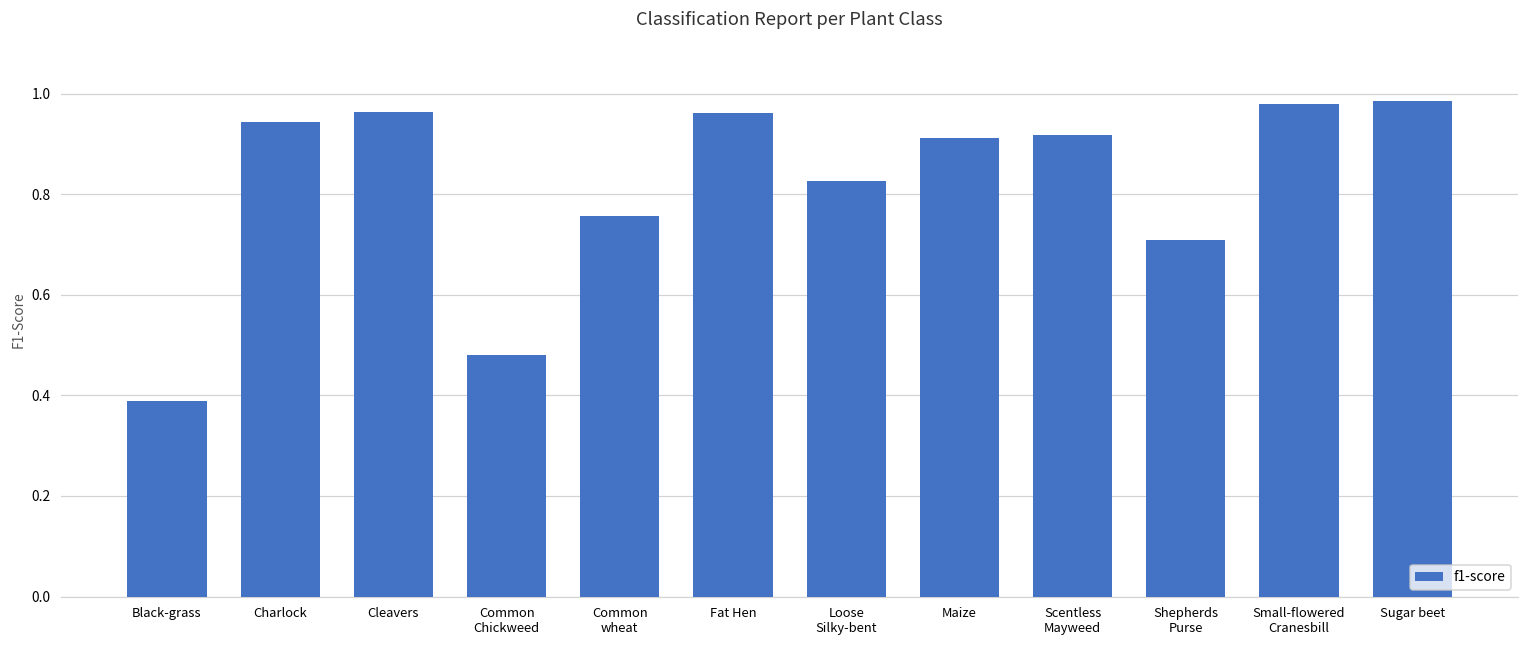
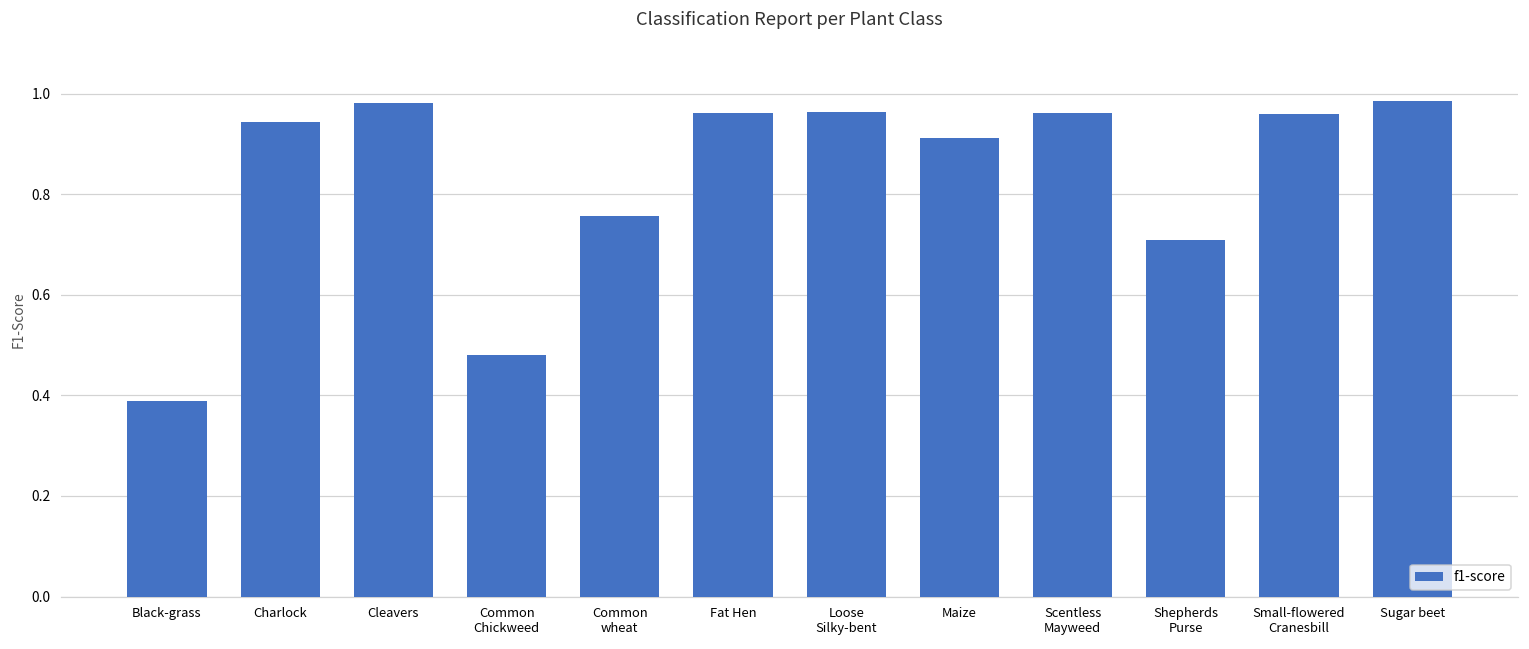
Cleavers: 0.96 -> 0.98
Loose Silky-bent: 0.83 -> 0.96
Scentless Mayweed: 0.92 -> 0.96
Small-flowered Cranesbill: 0.98 -> 0.96
